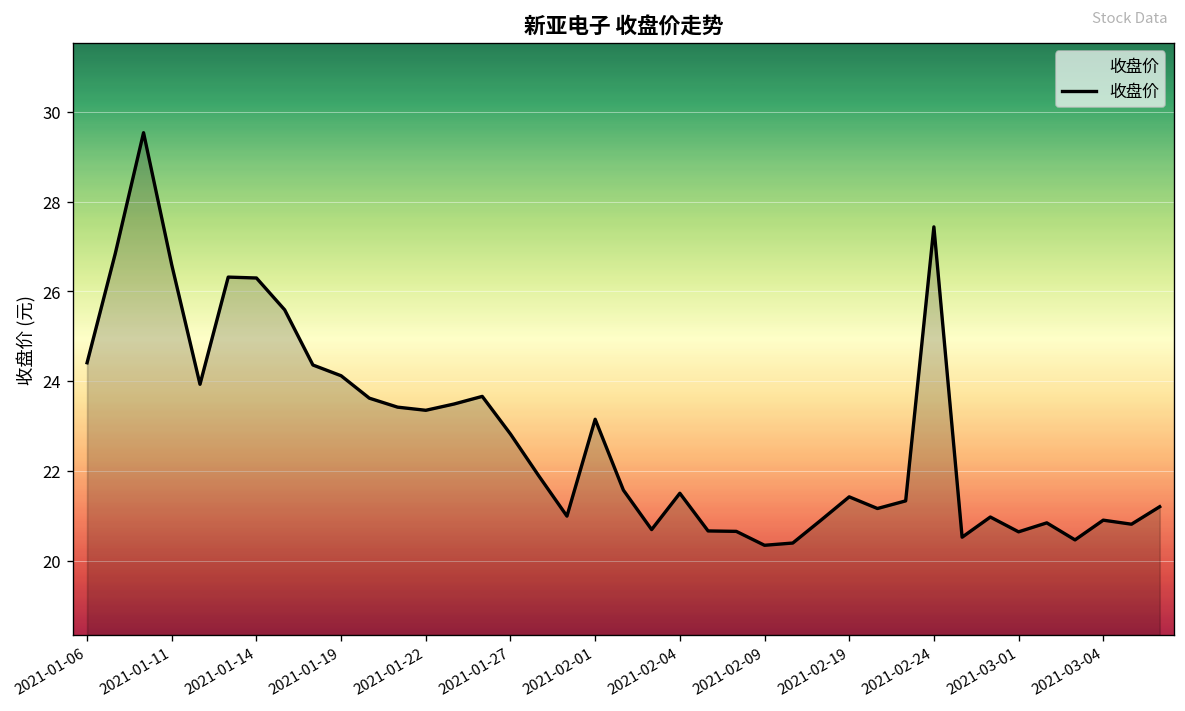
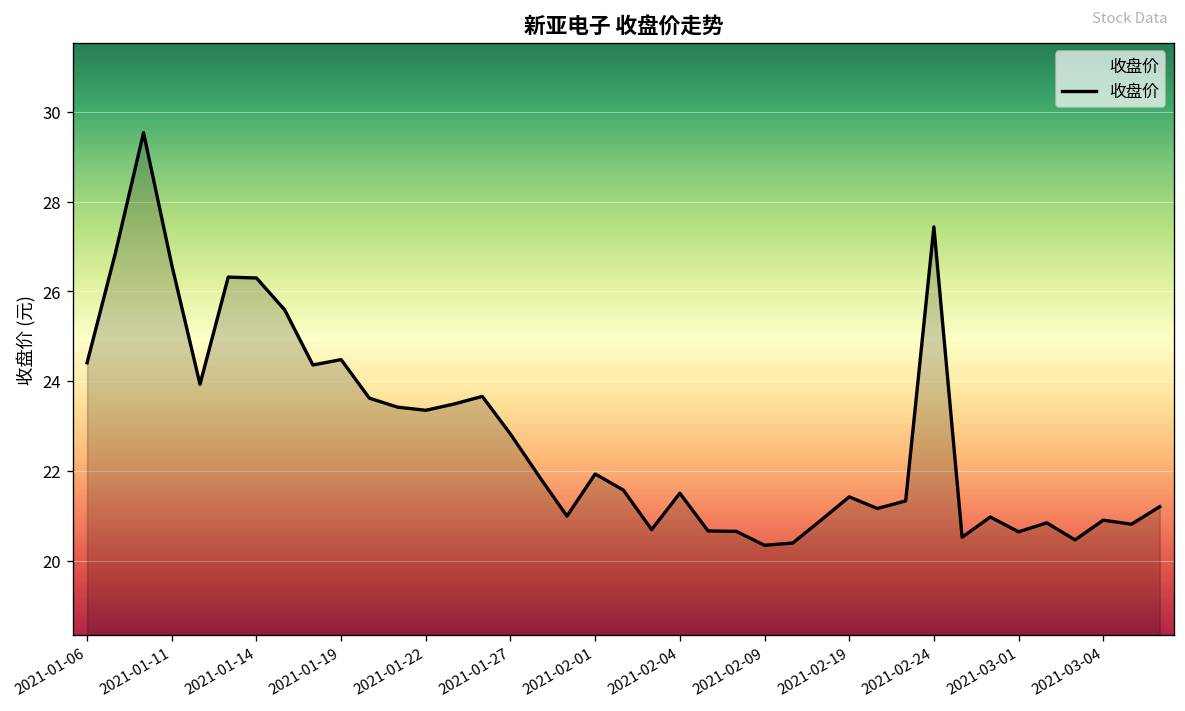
2021-01-19: 24.1 -> 24.5
2021-02-01: 23.2 -> 21.9
